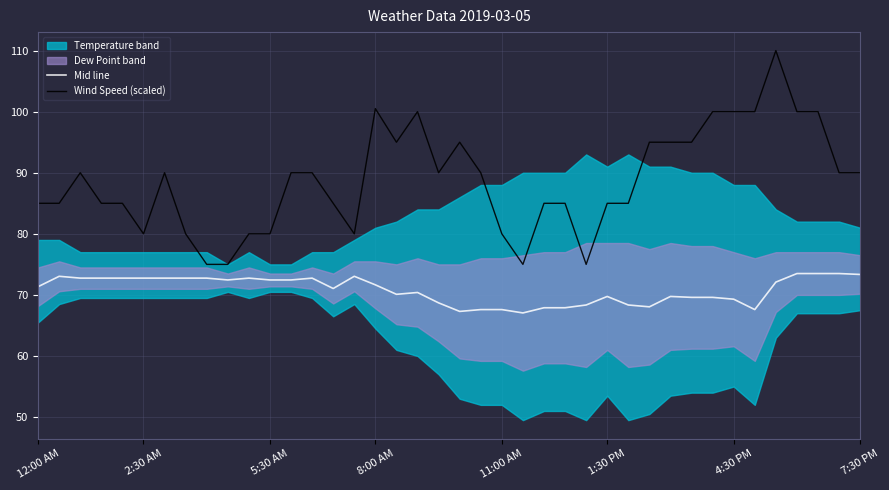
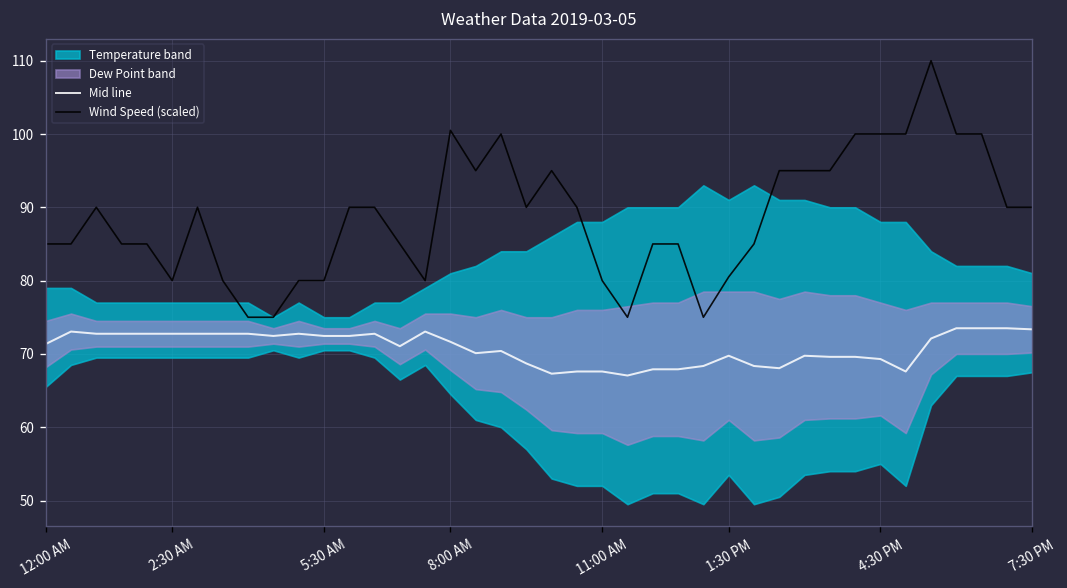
Wind Speed (scaled), 1:30 PM: 85 -> 81
